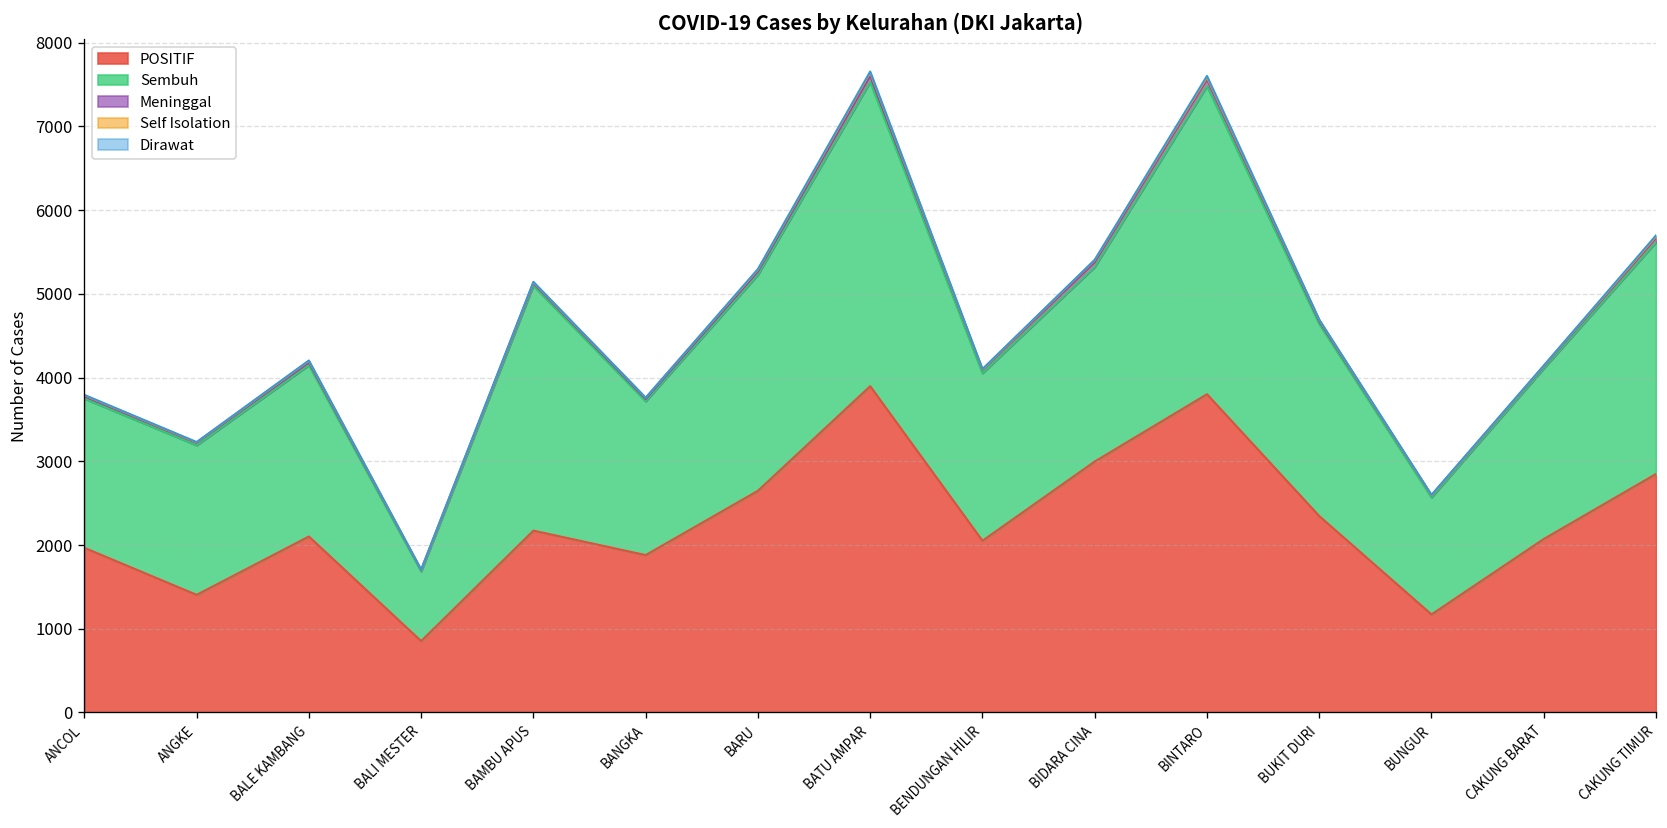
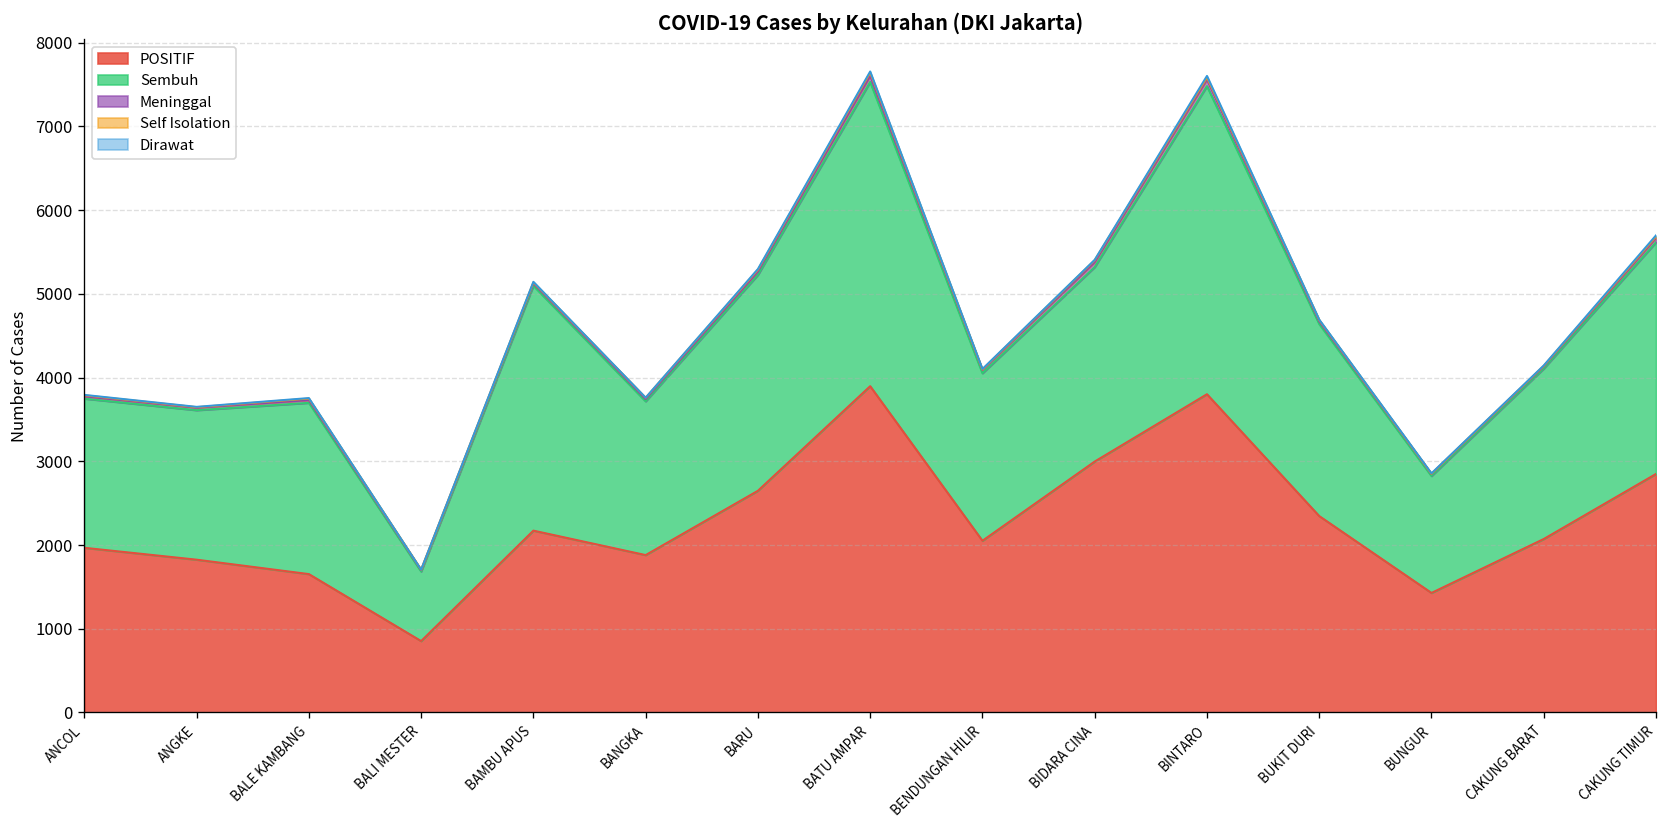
POSITIF, ANGKE: 1400 -> 1800
POSITIF, BALE KAMBANG: 2100 -> 1700
POSITIF, BUNGUR: 1200 -> 1400
